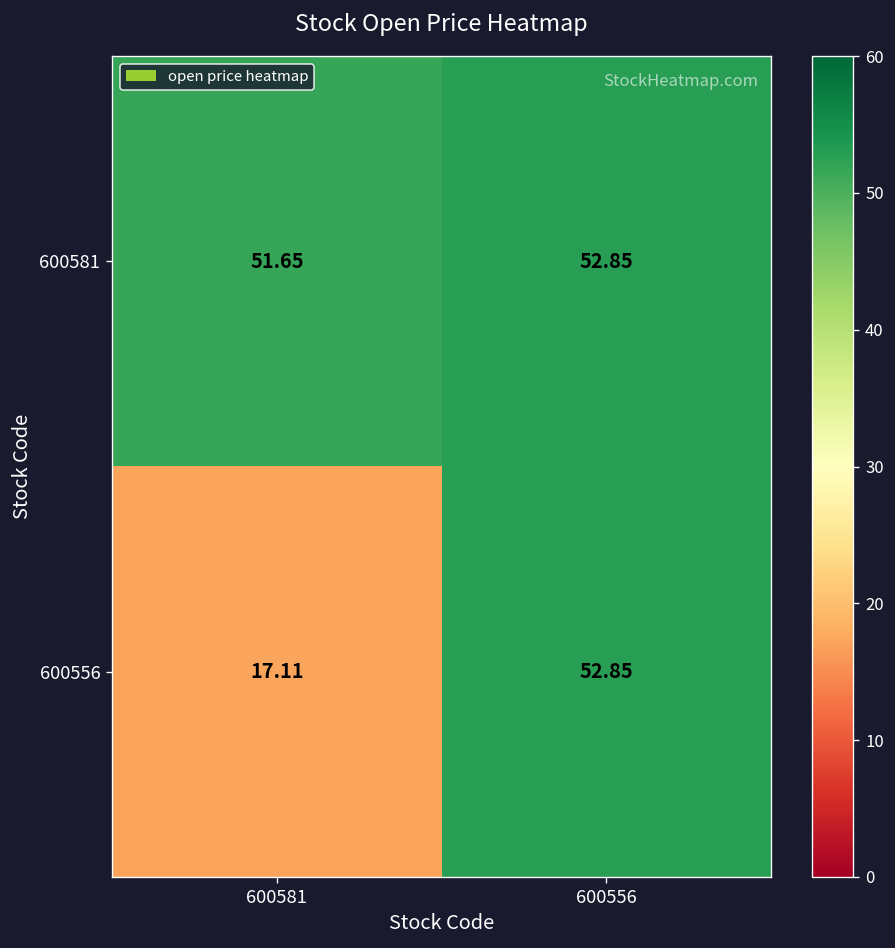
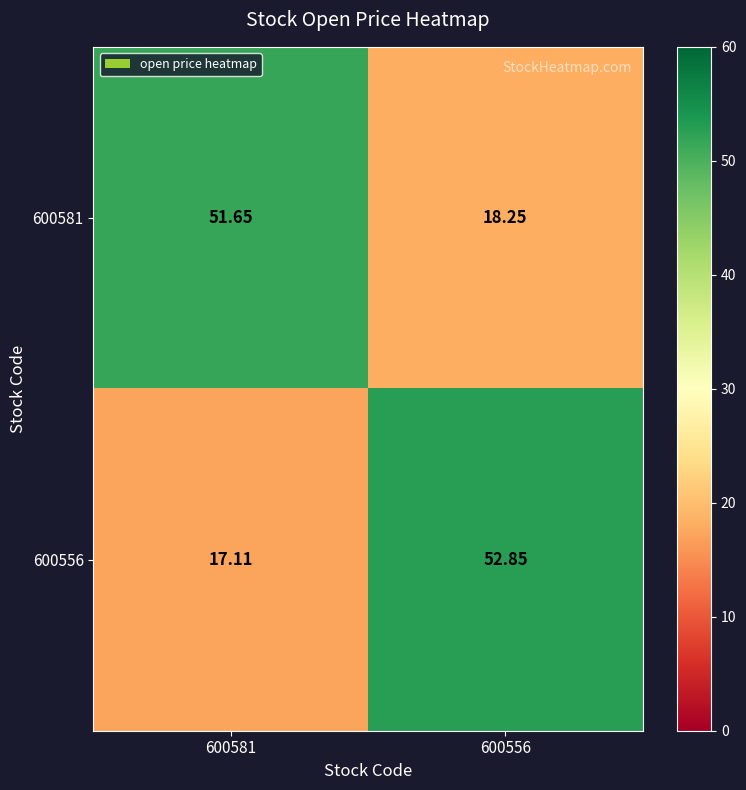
600581, 600556: 52.85 -> 18.25
